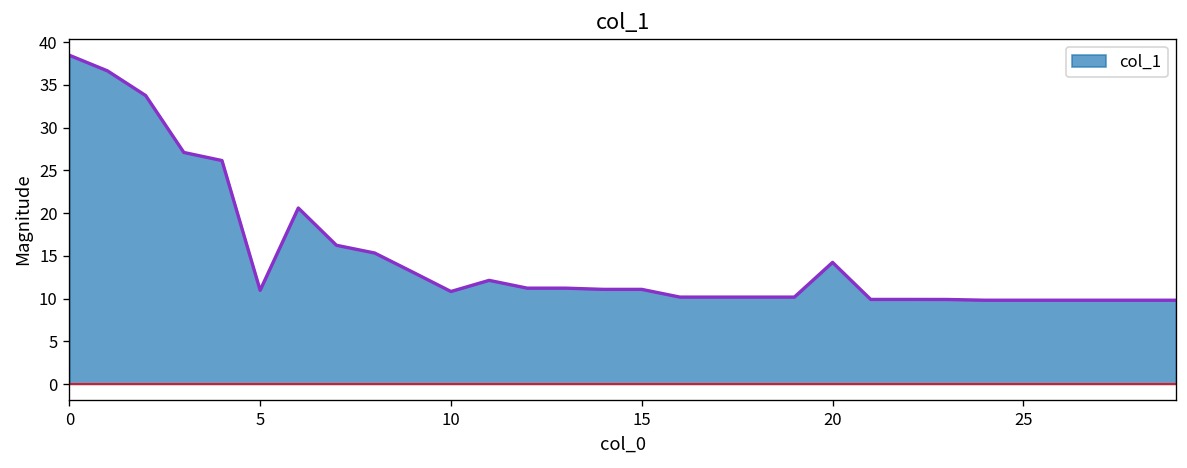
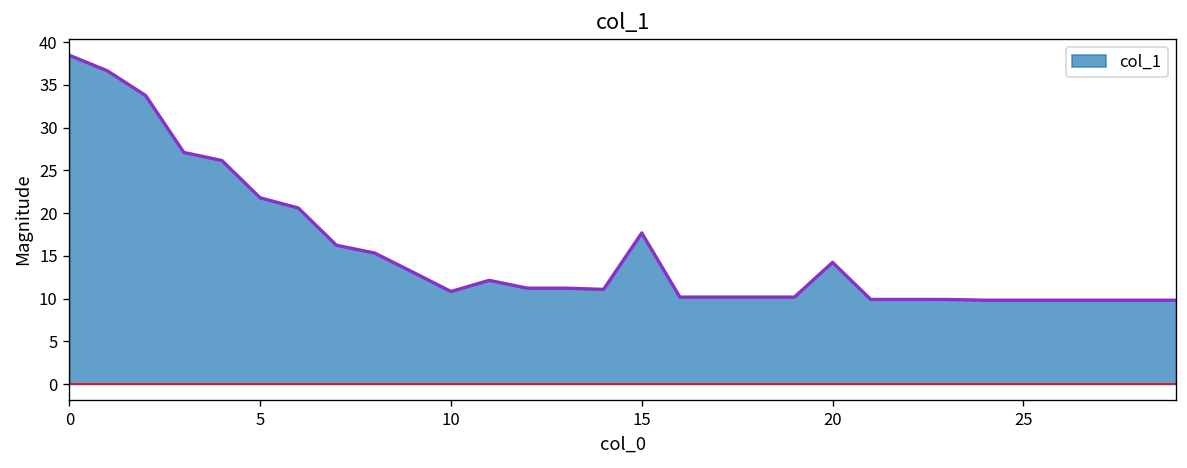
5: 11 -> 22
15: 11 -> 18
